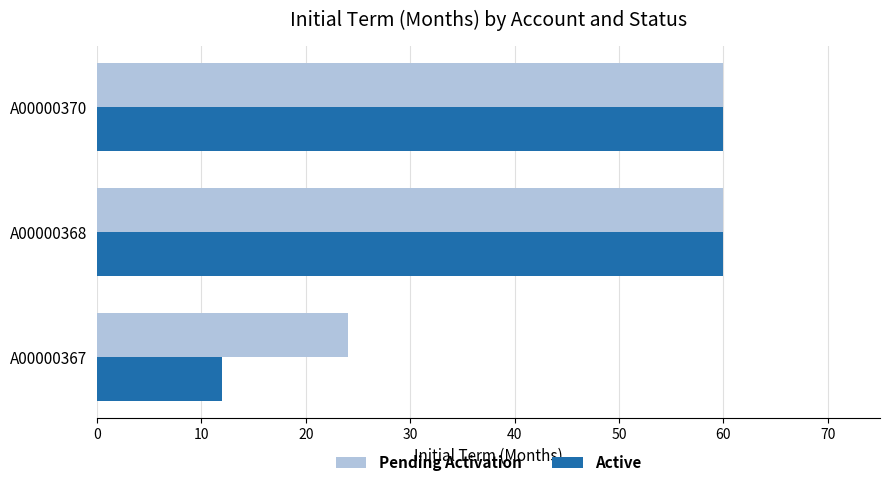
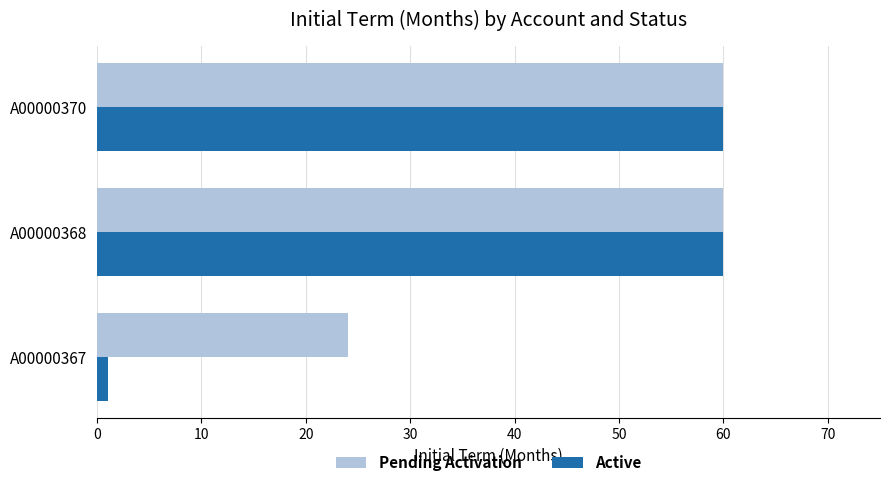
Active, A00000367: 12 -> 1
